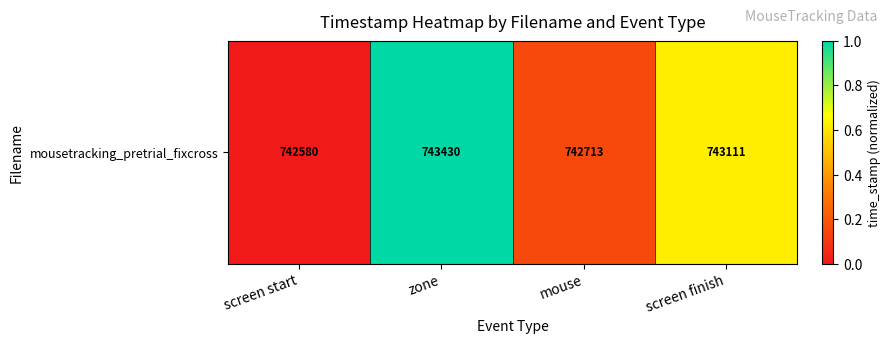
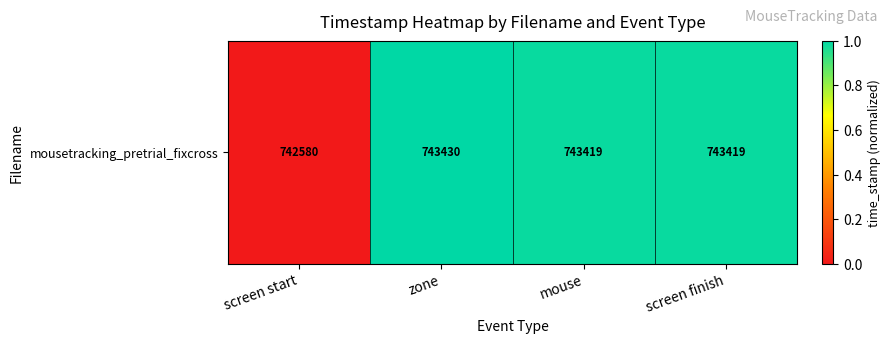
mousetracking_pretrial_fixcross, mouse: 742713 -> 743419
mousetracking_pretrial_fixcross, screen finish: 743111 -> 743419
